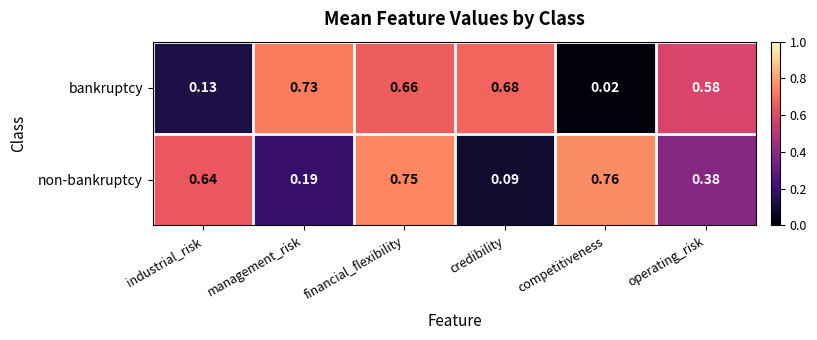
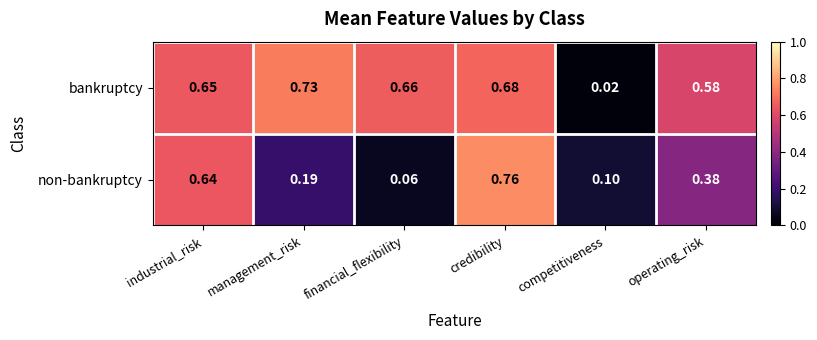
bankruptcy, industrial_risk: 0.13 -> 0.65
non-bankruptcy, financial_flexibility: 0.75 -> 0.06
non-bankruptcy, credibility: 0.09 -> 0.76
non-bankruptcy, competitiveness: 0.76 -> 0.10
